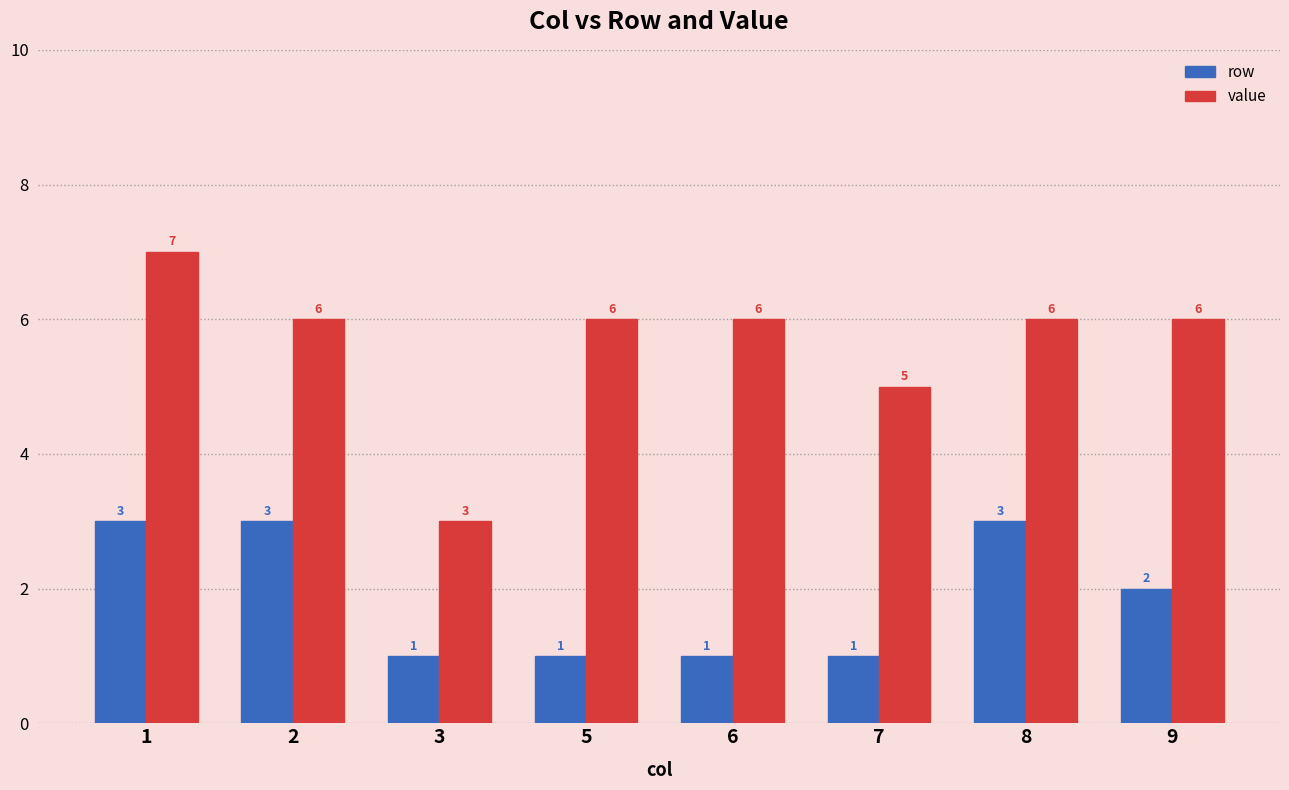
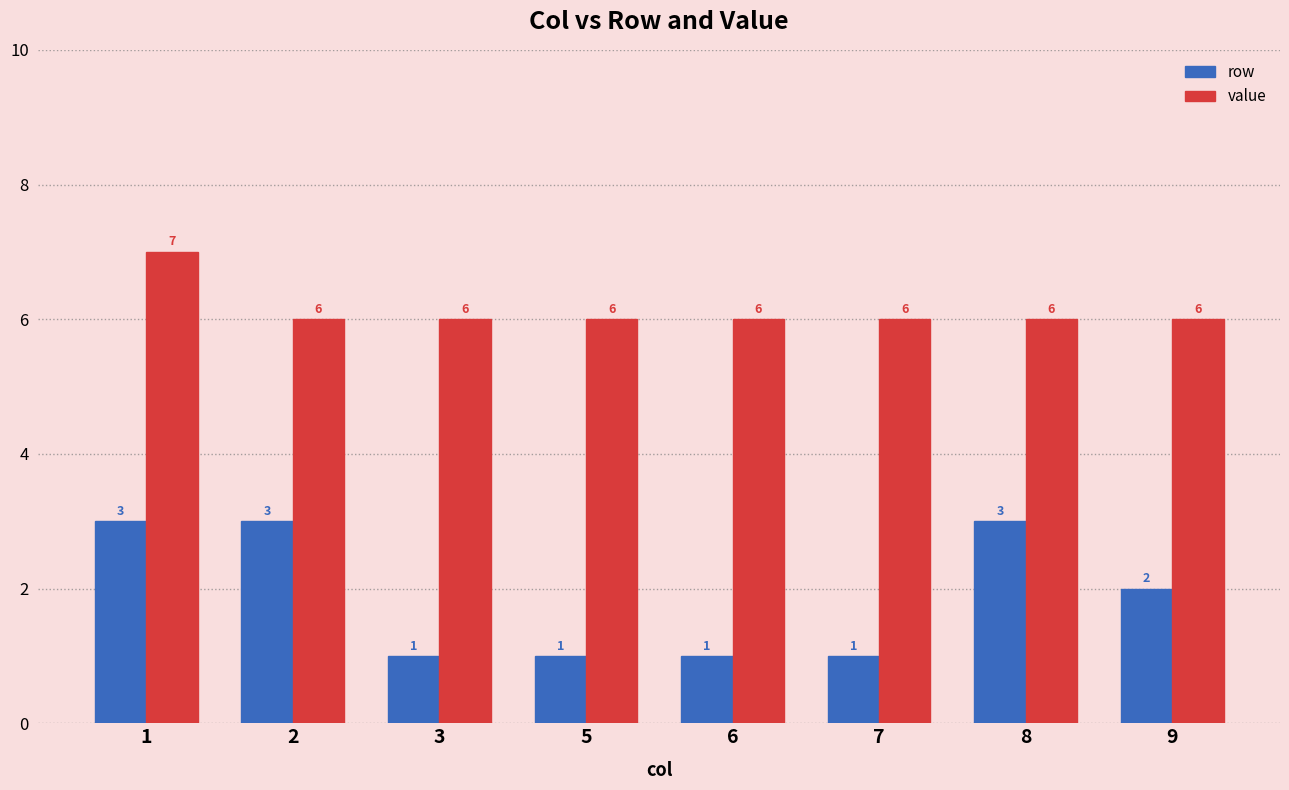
value, 3: 3 -> 6
value, 7: 5 -> 6
